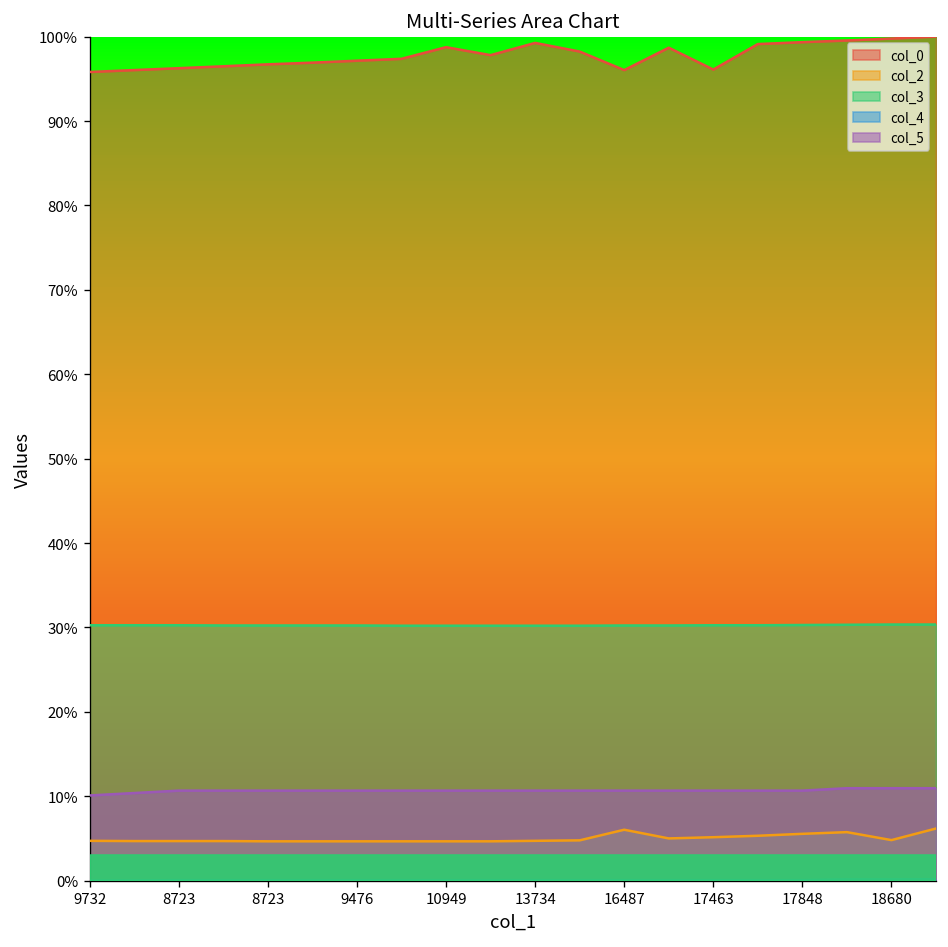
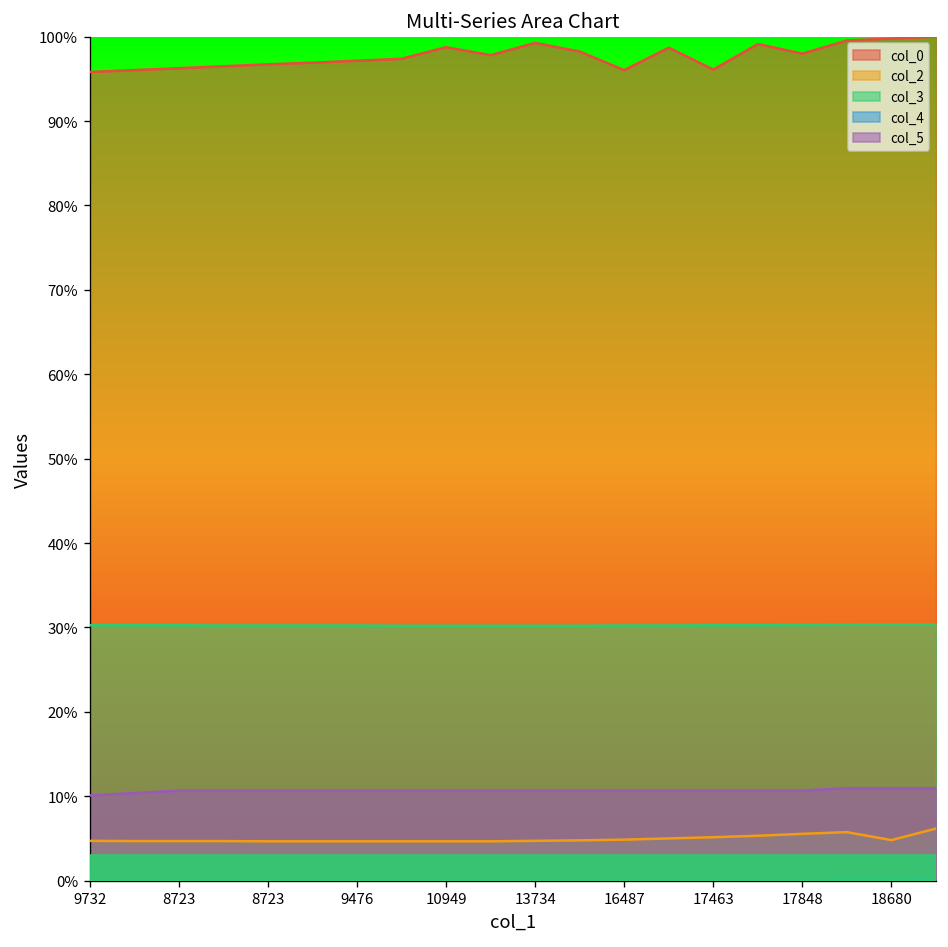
col_2, 16487: 6% -> 5%
col_0, 17848: 99% -> 98%
